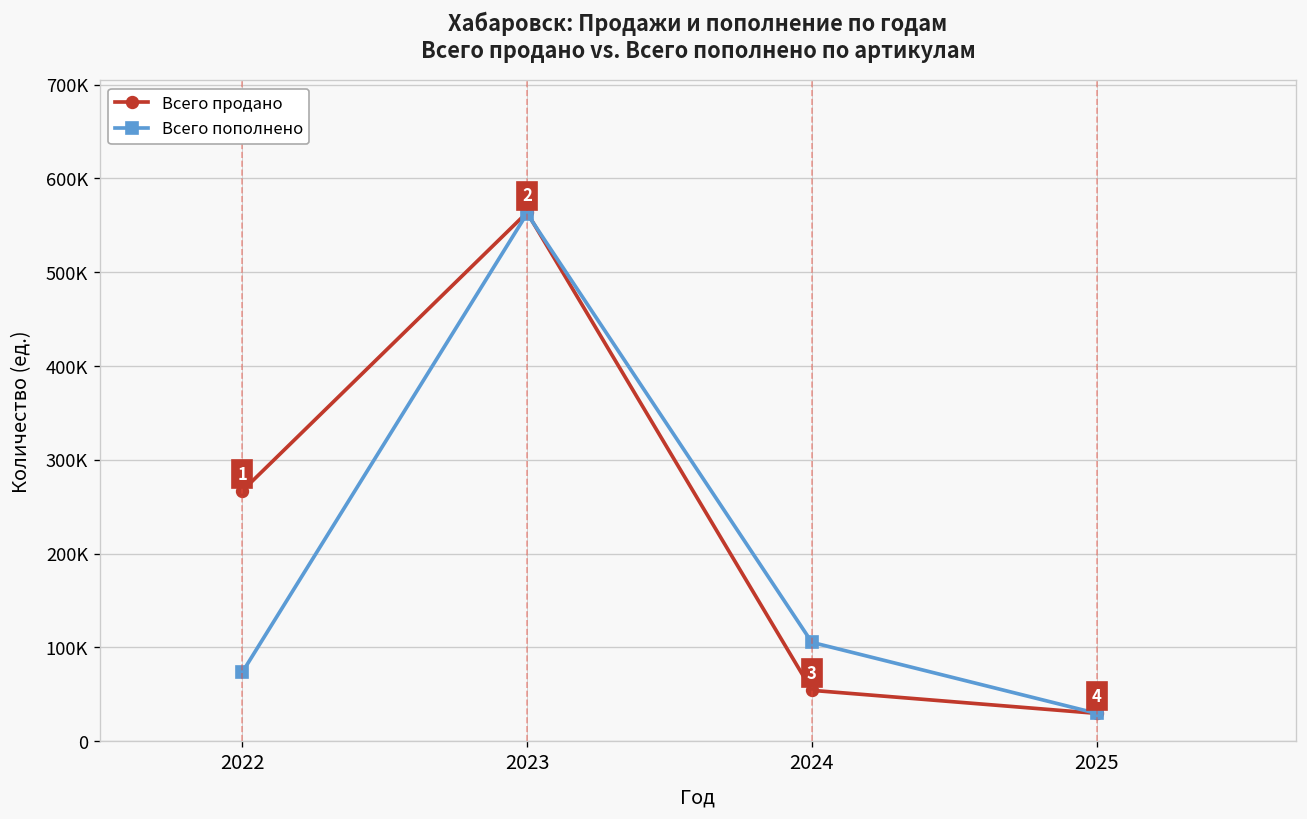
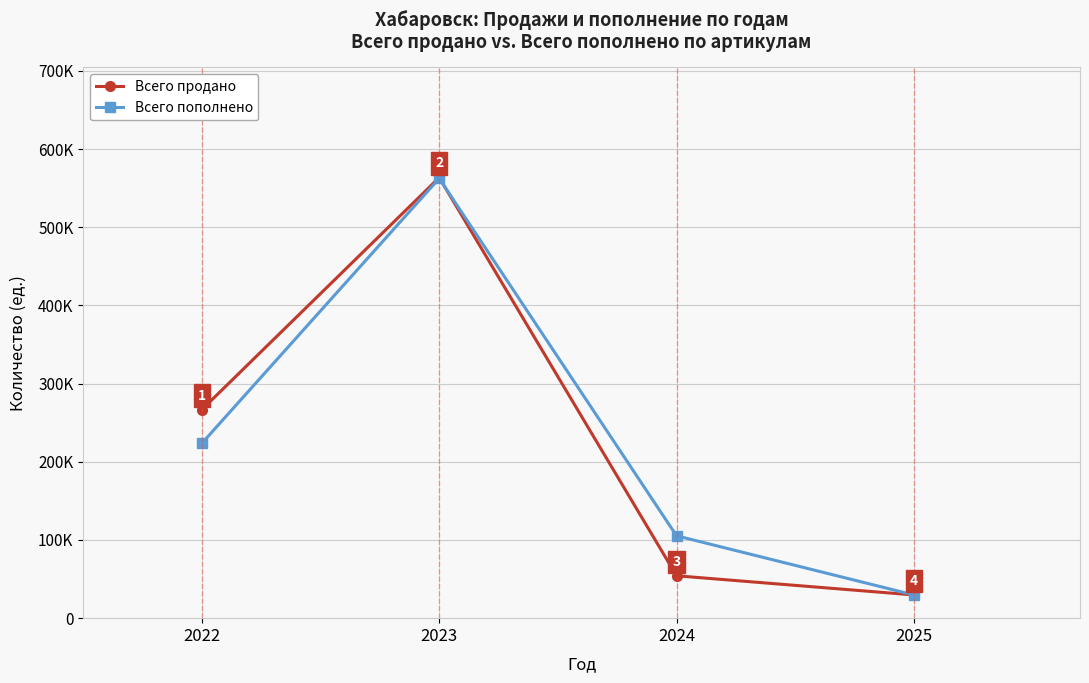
Всего пополнено, 2022: 70000 -> 220000
